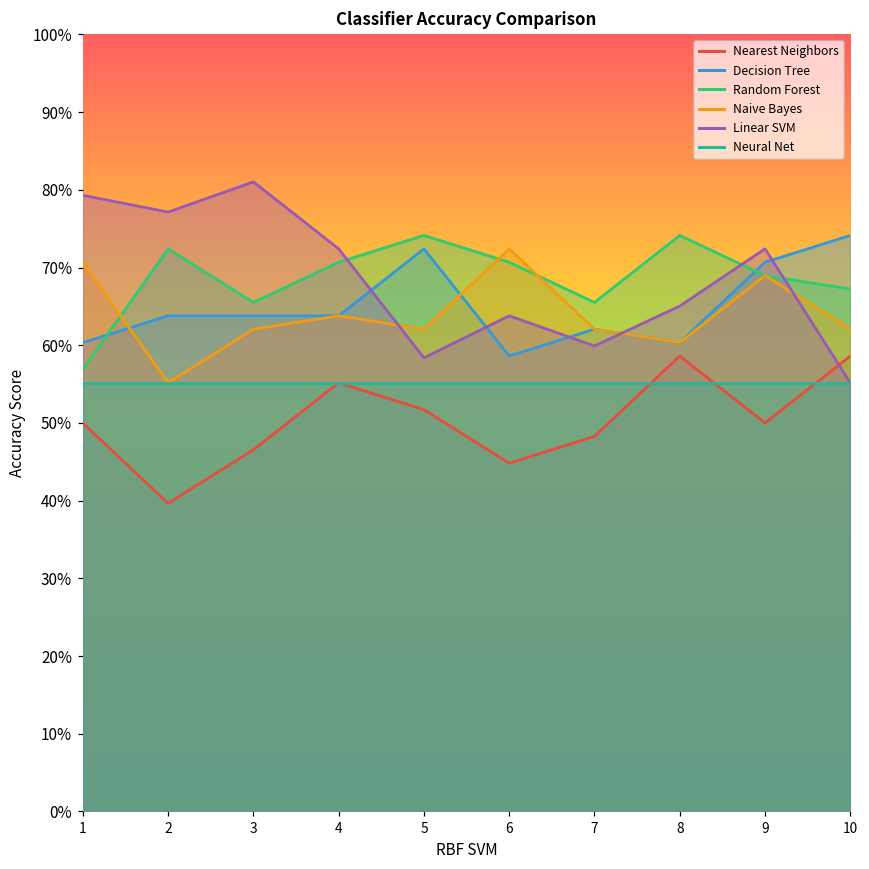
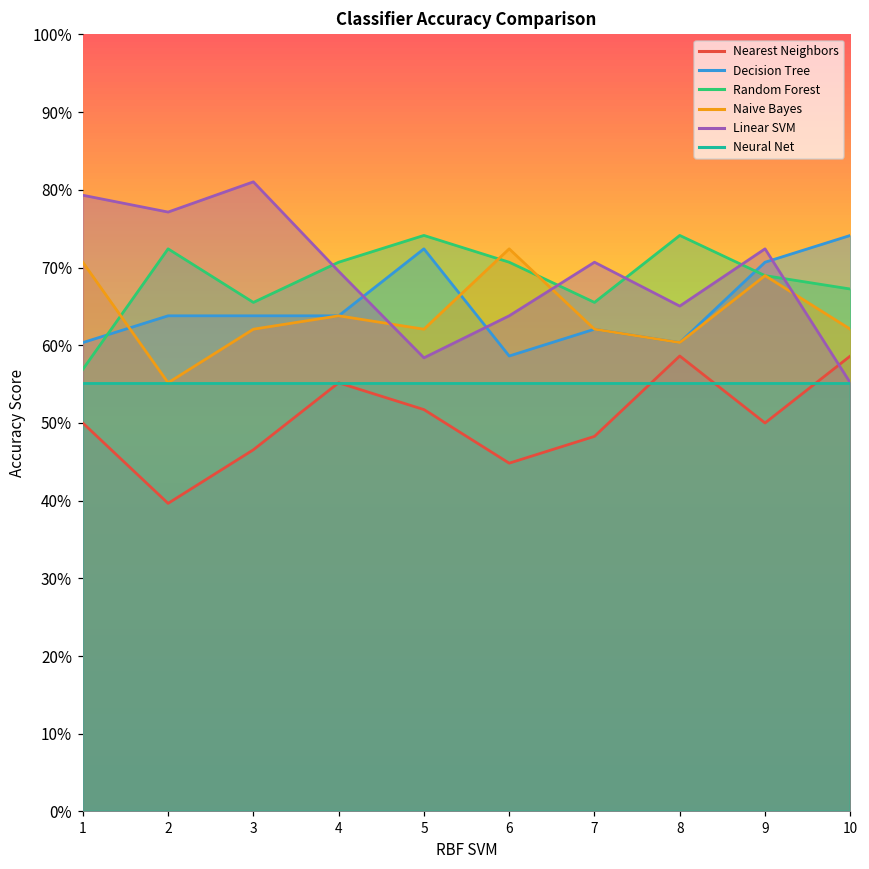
Linear SVM, 4: 72% -> 70%
Linear SVM, 7: 60% -> 71%
